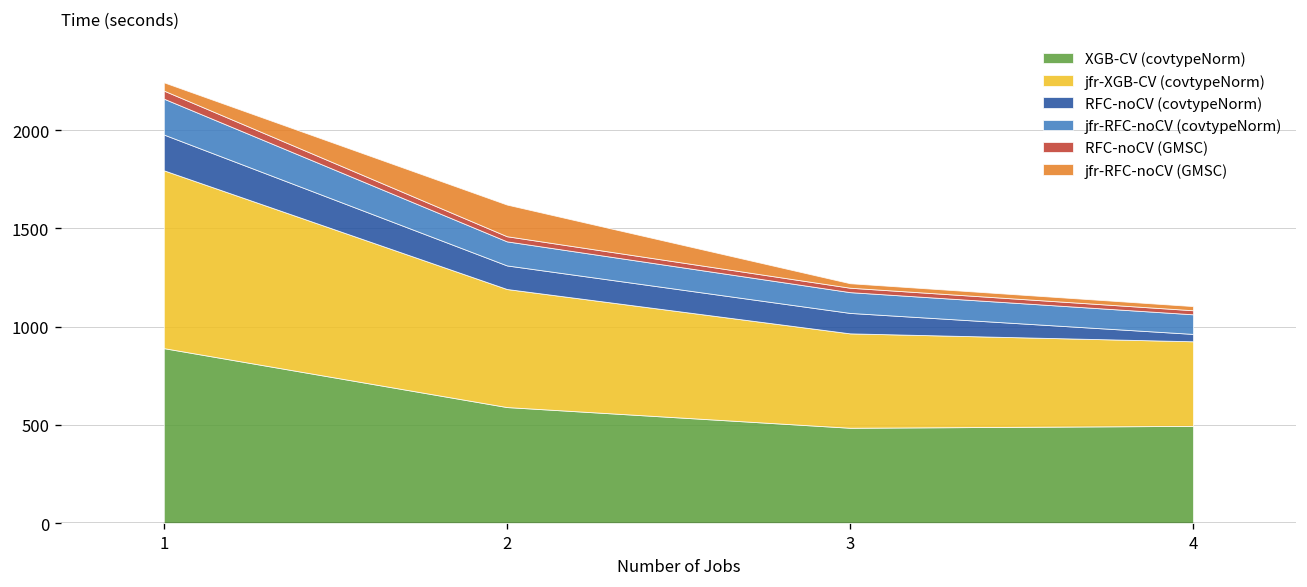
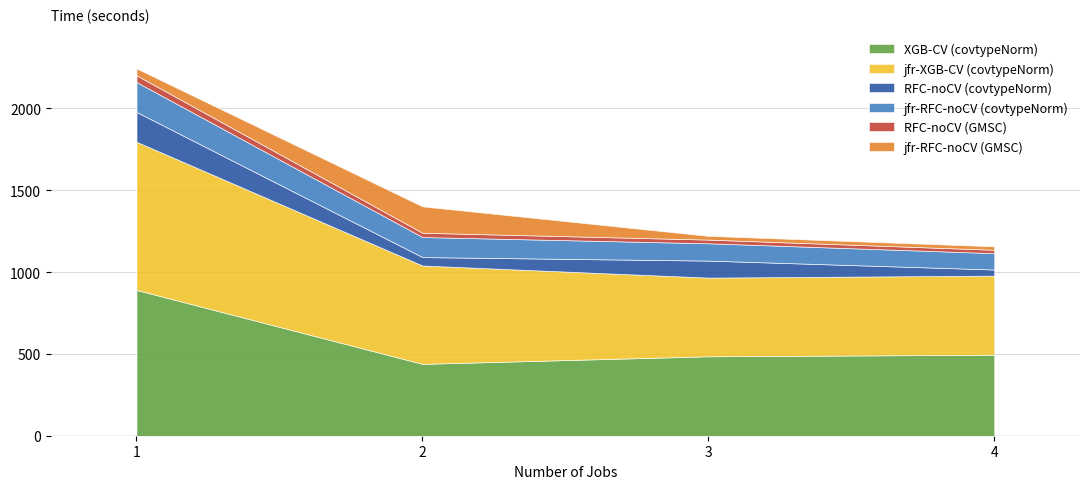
XGB-CV (covtypeNorm), 2: 590 -> 440
RFC-noCV (covtypeNorm), 2: 120 -> 50
jfr-XGB-CV (covtypeNorm), 4: 430 -> 480
